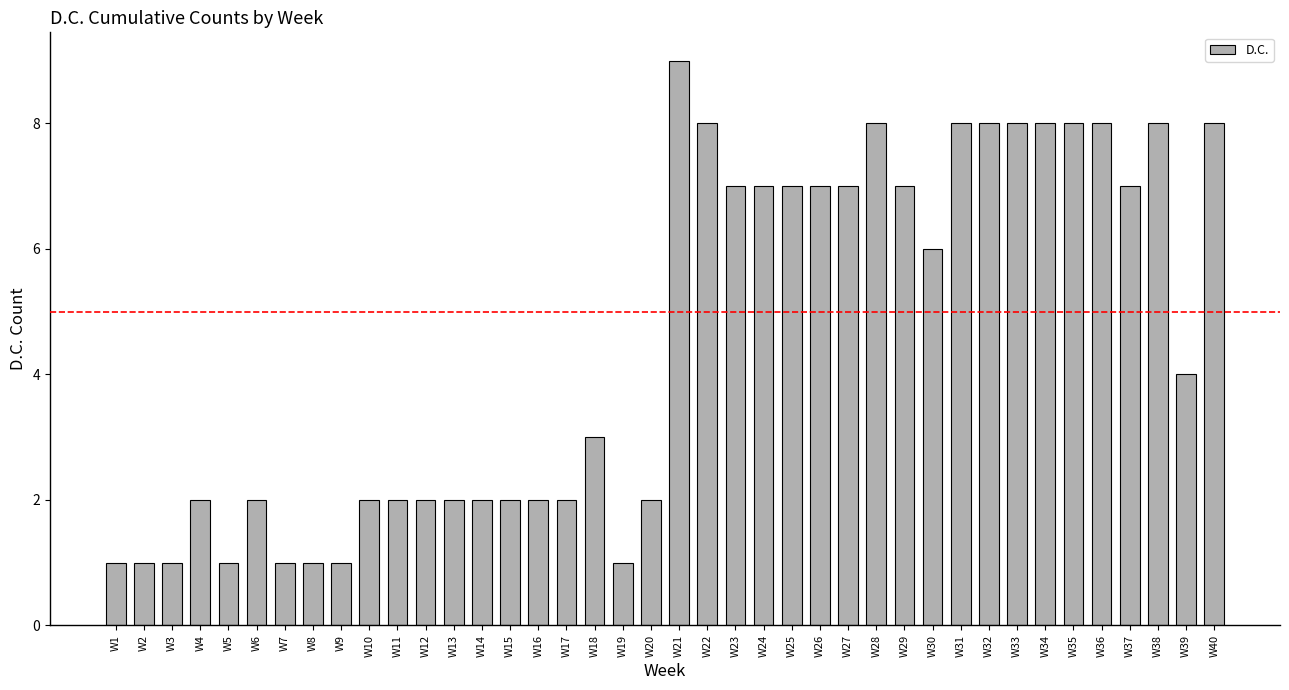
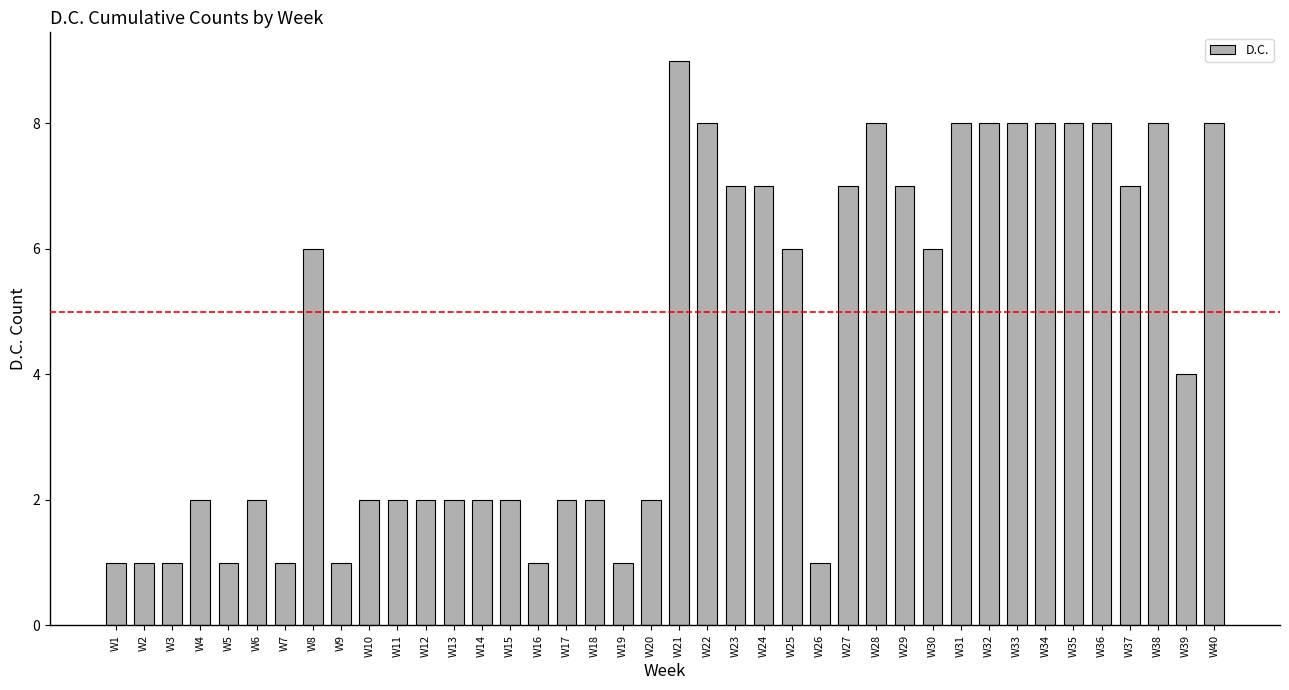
W8: 1 -> 6
W16: 2 -> 1
W18: 3 -> 2
W25: 7 -> 6
W26: 7 -> 1
